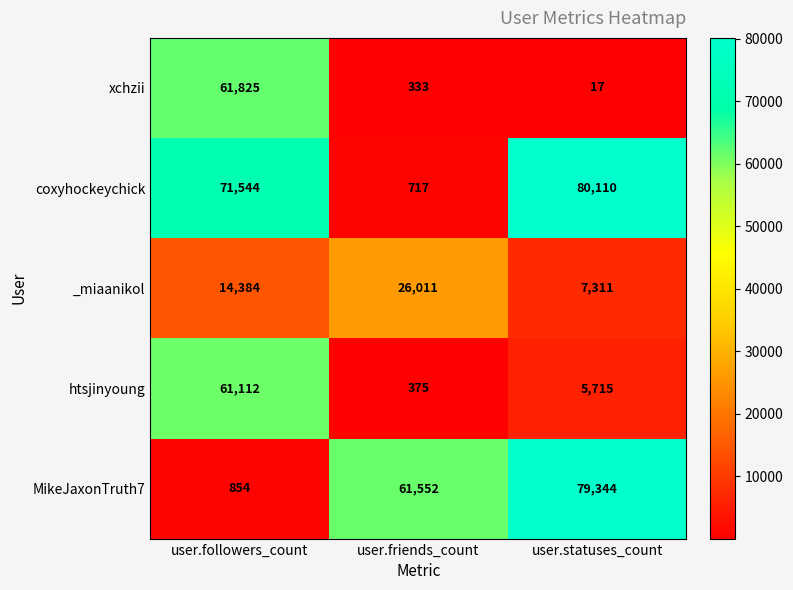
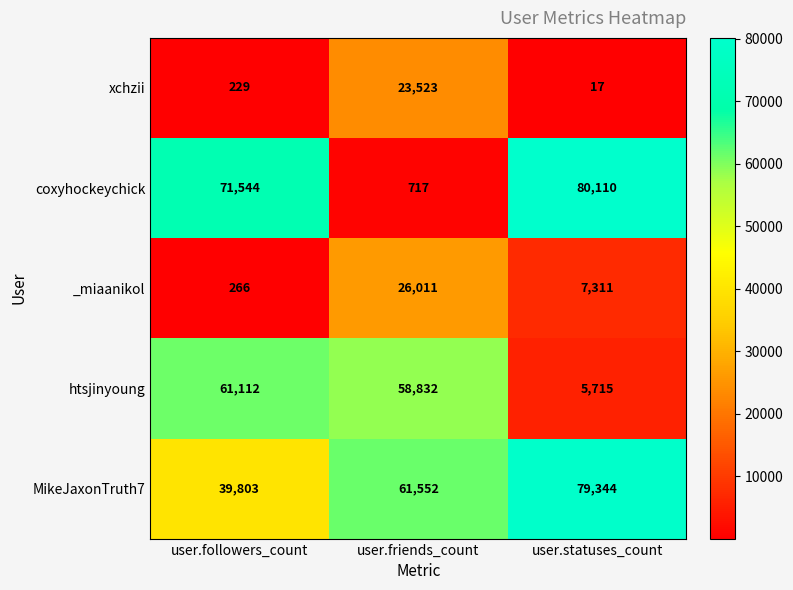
xchzii, user.followers_count: 61,825 -> 229
xchzii, user.friends_count: 333 -> 23,523
_miaanikol, user.followers_count: 14,384 -> 266
htsjinyoung, user.friends_count: 375 -> 58,832
MikeJaxonTruth7, user.followers_count: 854 -> 39,803
